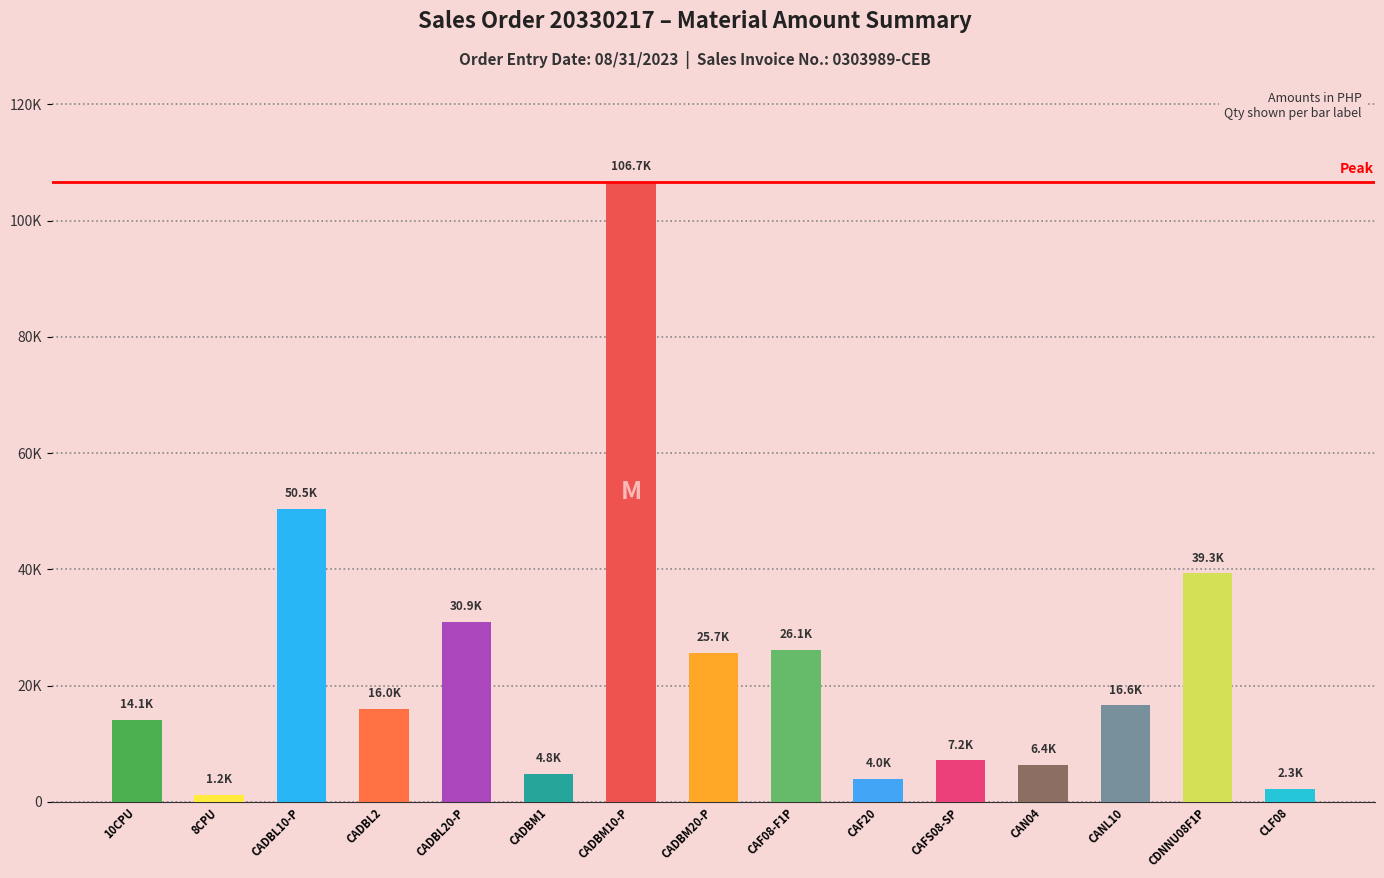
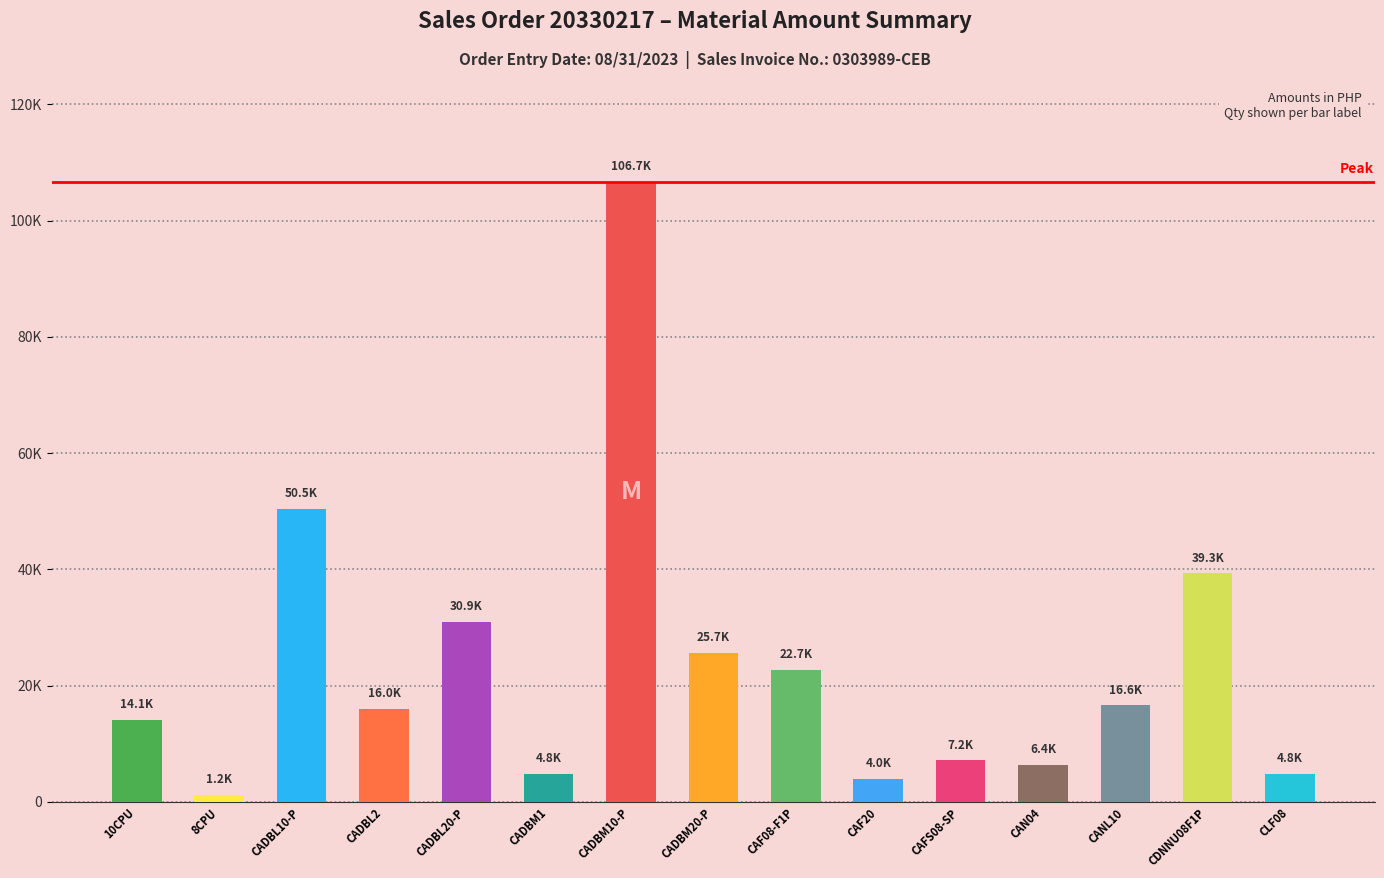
CAF08-F1P: 26.1K -> 22.7K
CLF08: 2.3K -> 4.8K
